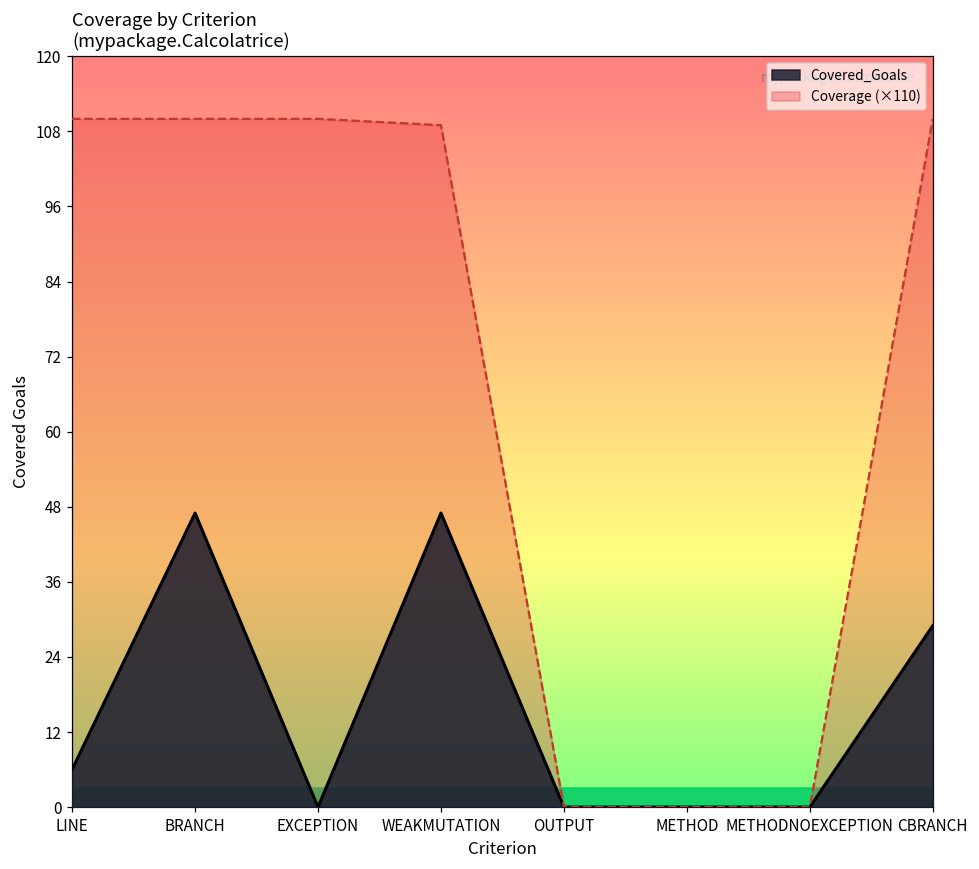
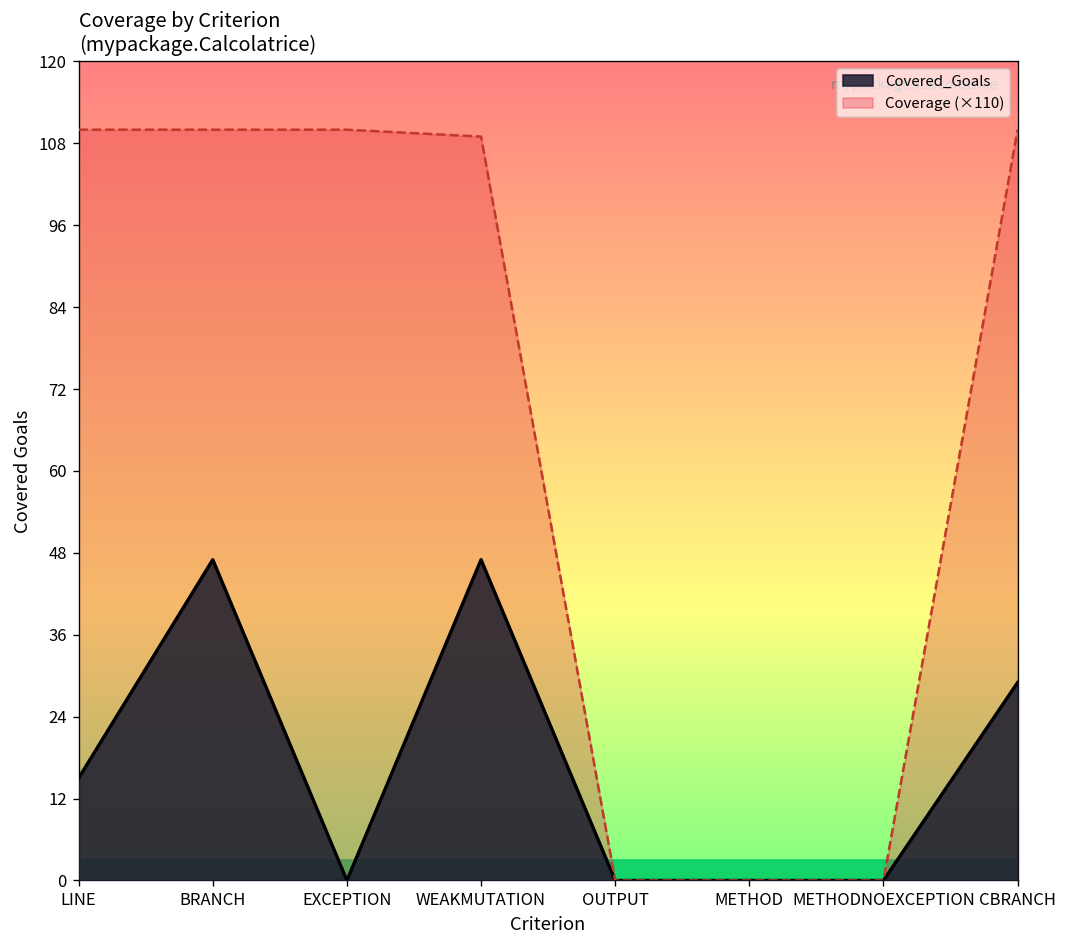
Covered_Goals, LINE: 6 -> 15
